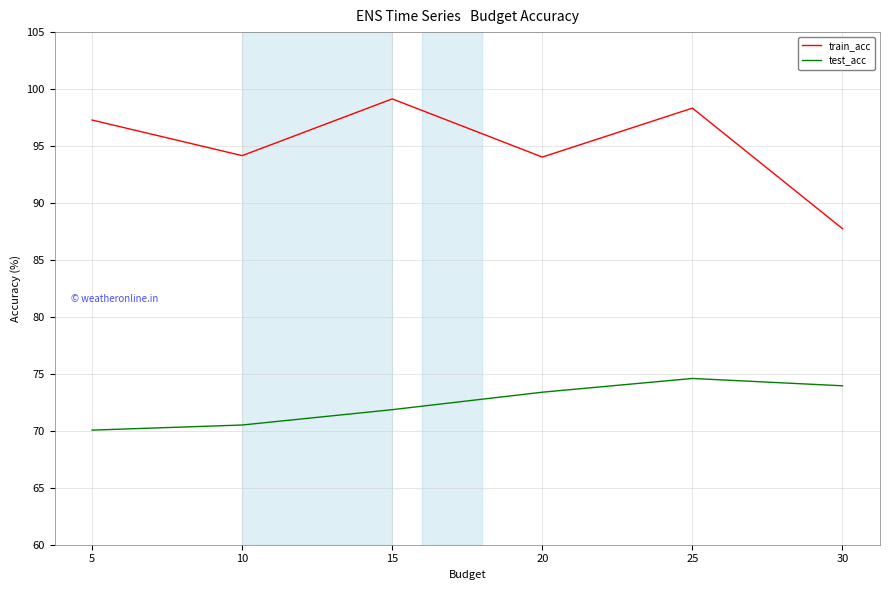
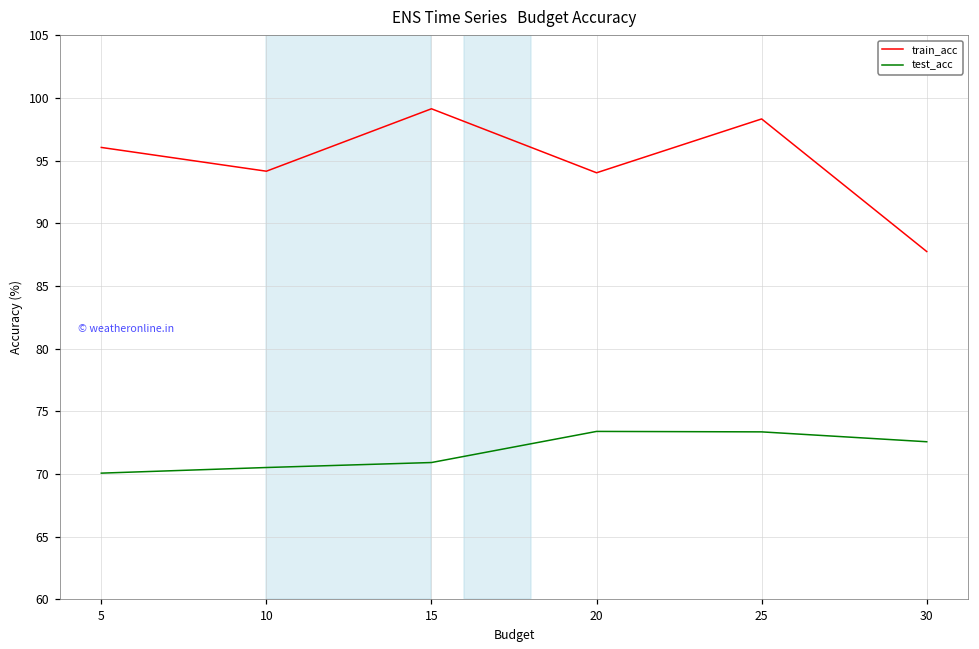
train_acc, 5: 97.3 -> 96.1
test_acc, 15: 71.9 -> 70.9
test_acc, 25: 74.6 -> 73.4
test_acc, 30: 74.0 -> 72.6
